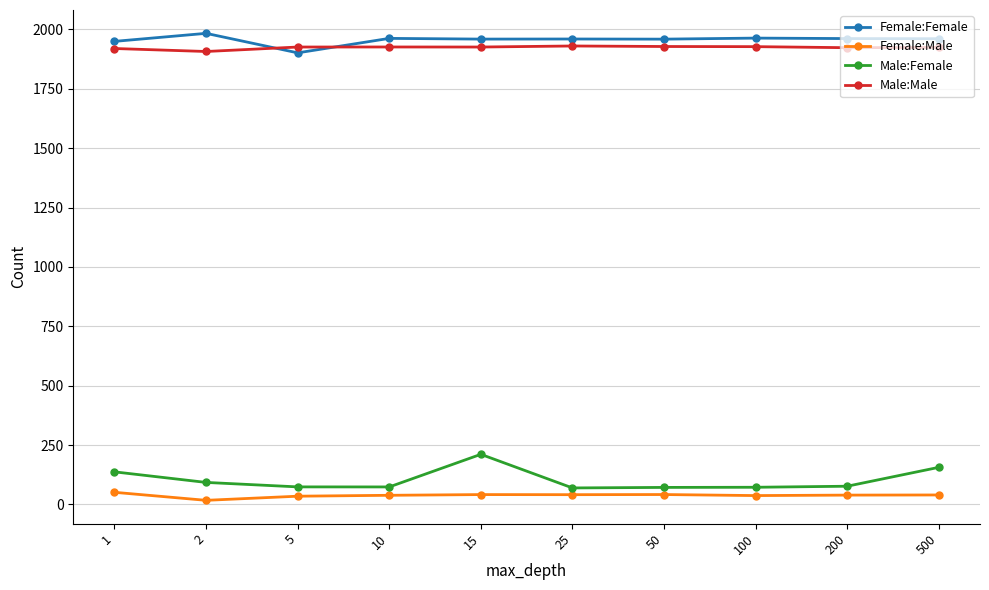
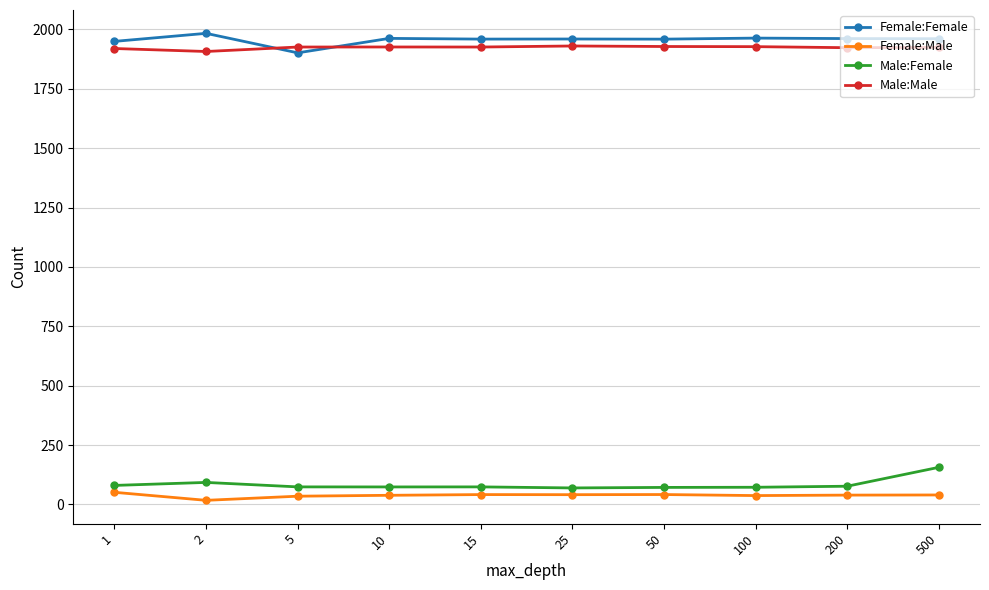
Male:Female, 1: 140 -> 80
Male:Female, 15: 210 -> 70
